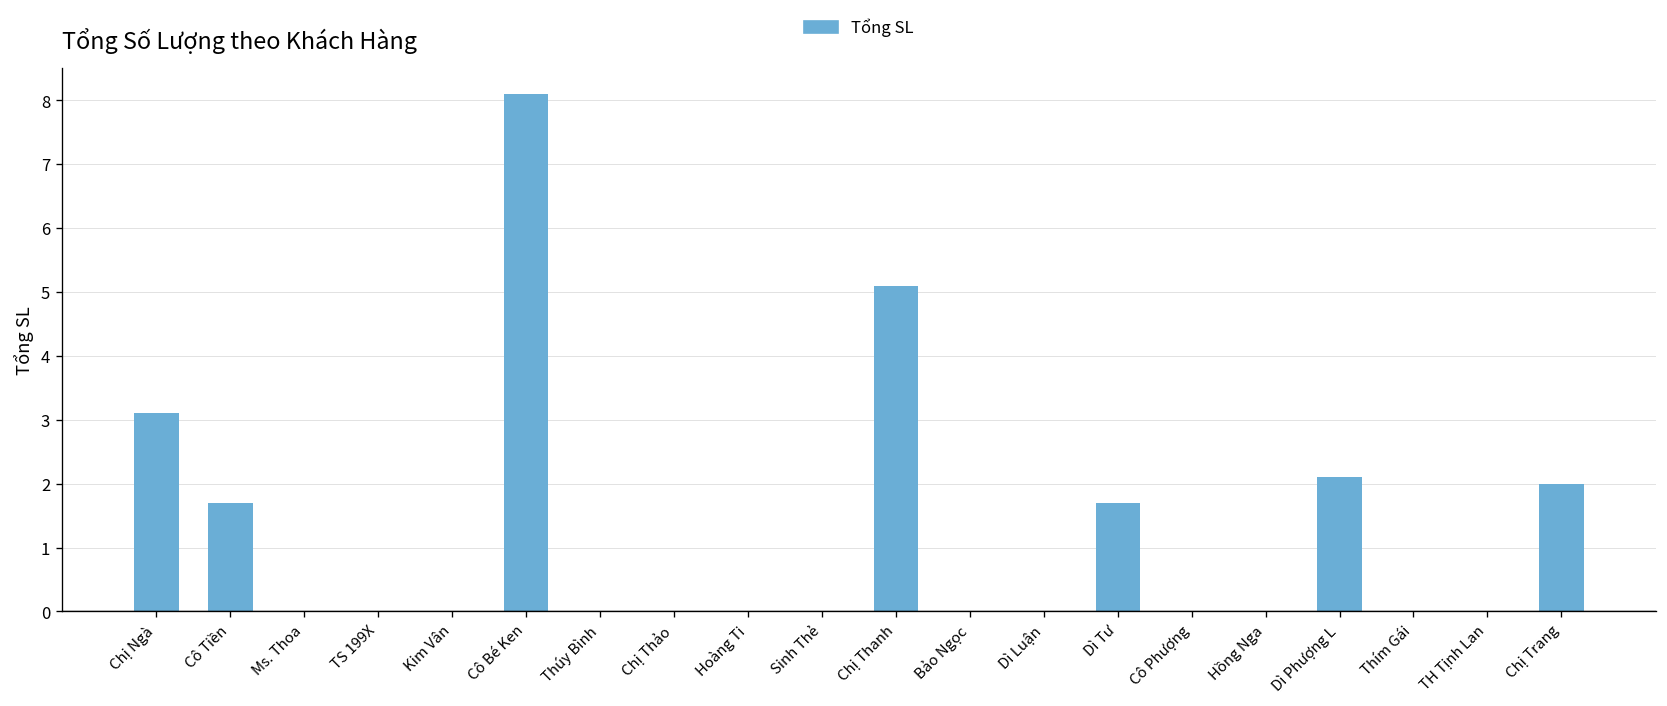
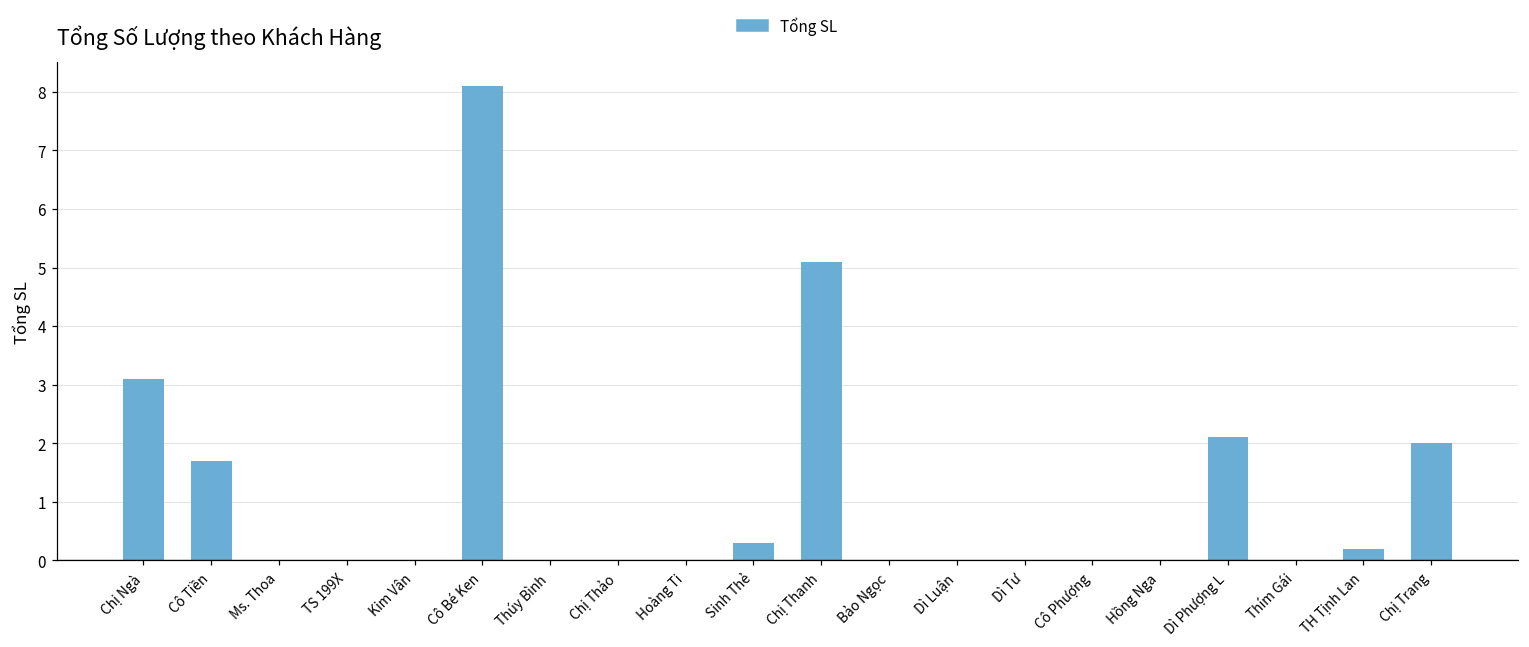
Sinh Thẻ: 0.0 -> 0.3
Dì Tư: 1.7 -> 0.0
TH Tịnh Lan: 0.0 -> 0.2
